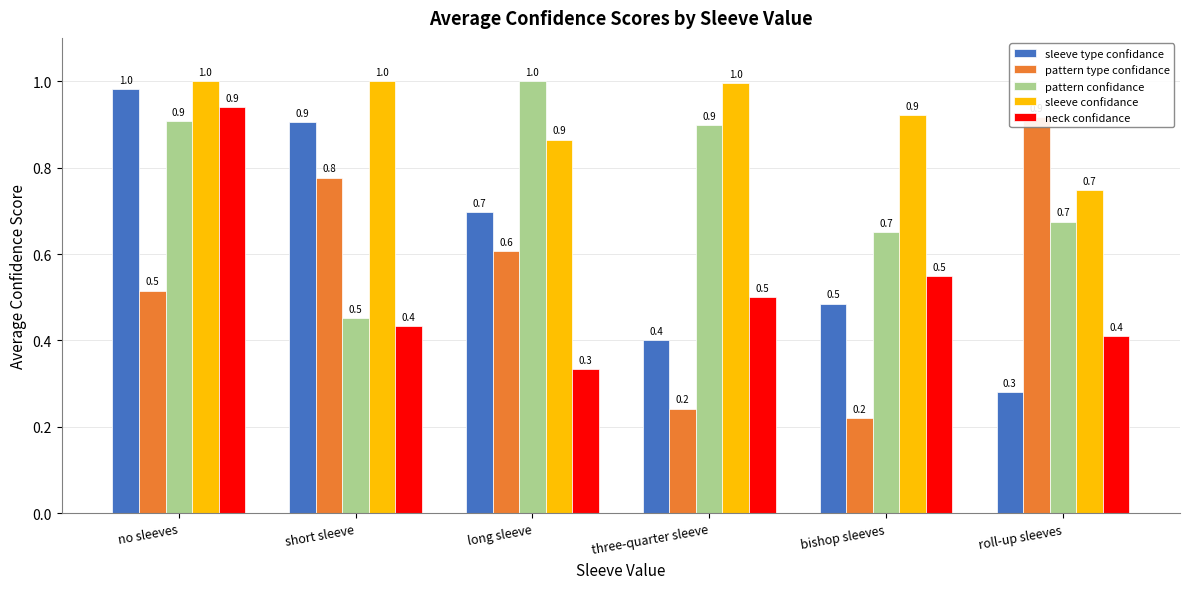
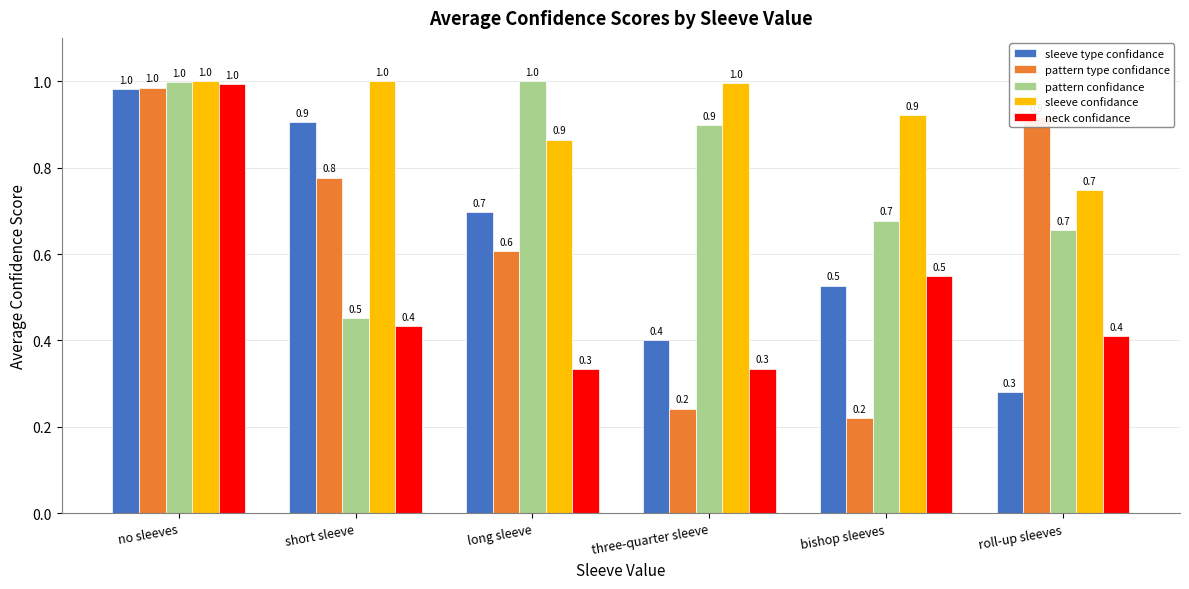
pattern type confidance, no sleeves: 0.5 -> 1.0
pattern confidance, no sleeves: 0.9 -> 1.0
neck confidance, no sleeves: 0.9 -> 1.0
neck confidance, three-quarter sleeve: 0.5 -> 0.3
sleeve type confidance, bishop sleeves: 0.49 -> 0.53
pattern confidance, bishop sleeves: 0.65 -> 0.68
pattern confidance, roll-up sleeves: 0.68 -> 0.66
